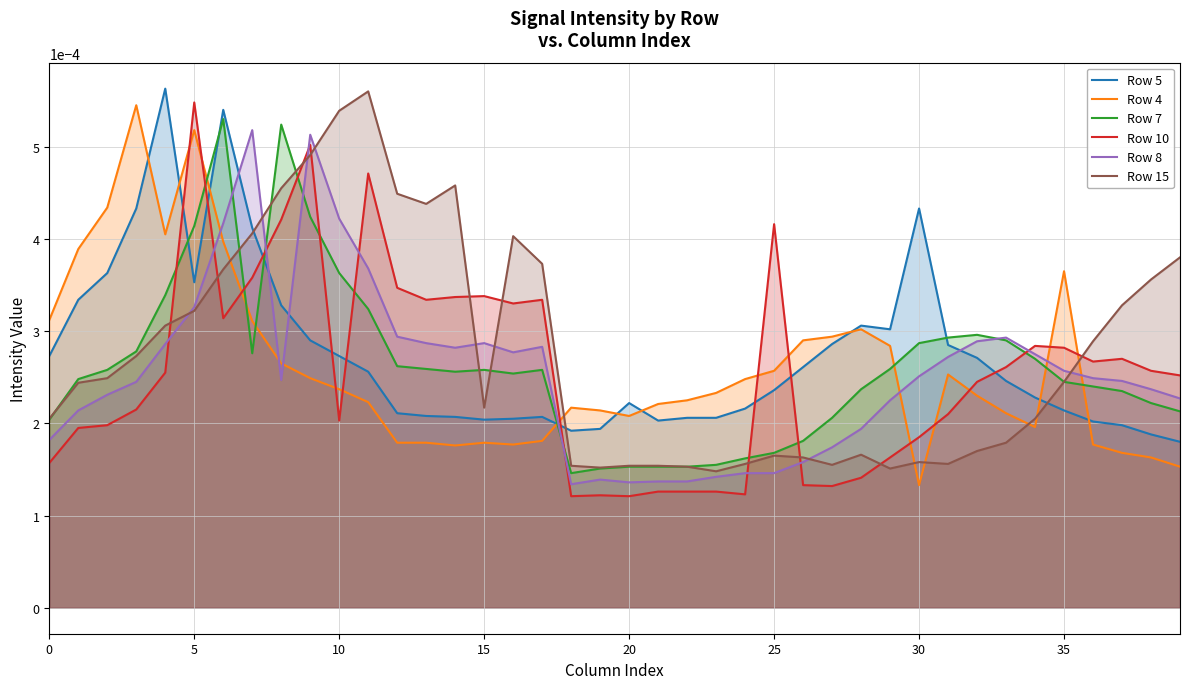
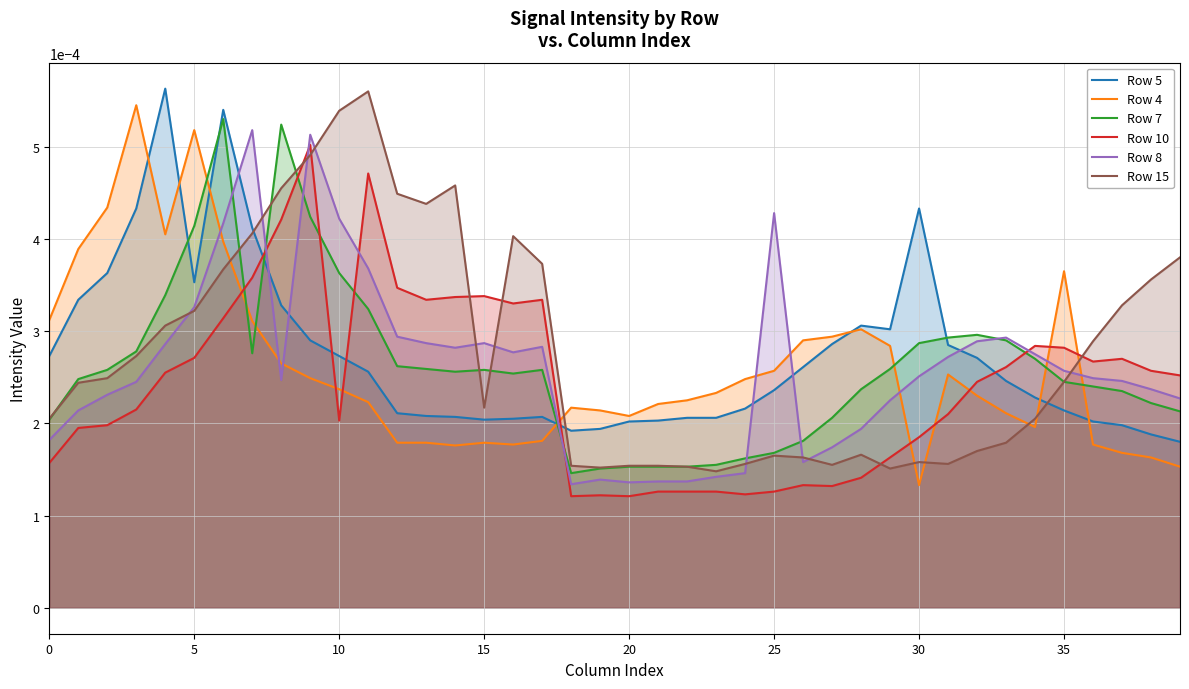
Row 10, 5: 0.00055 -> 0.00027
Row 5, 20: 0.00022 -> 0.00020
Row 10, 25: 0.00042 -> 0.00013
Row 8, 25: 0.00015 -> 0.00043
